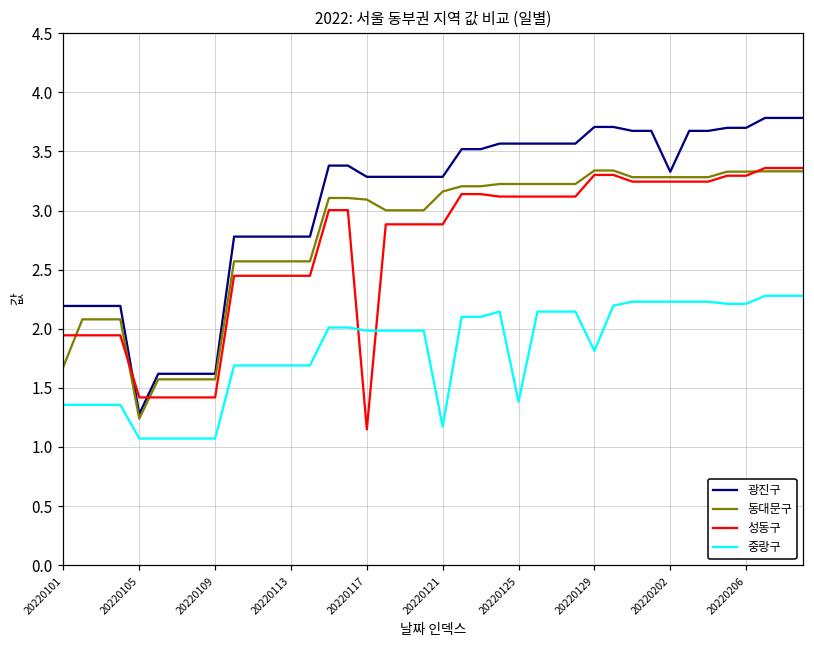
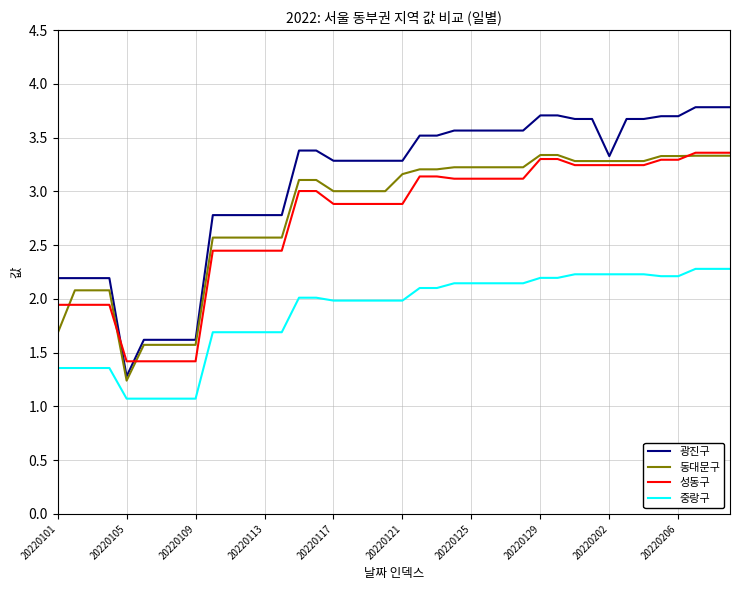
동대문구, 20220117: 3.09 -> 3.00
성동구, 20220117: 1.15 -> 2.88
중랑구, 20220121: 1.17 -> 1.98
중랑구, 20220125: 1.38 -> 2.14
중랑구, 20220129: 1.81 -> 2.20
